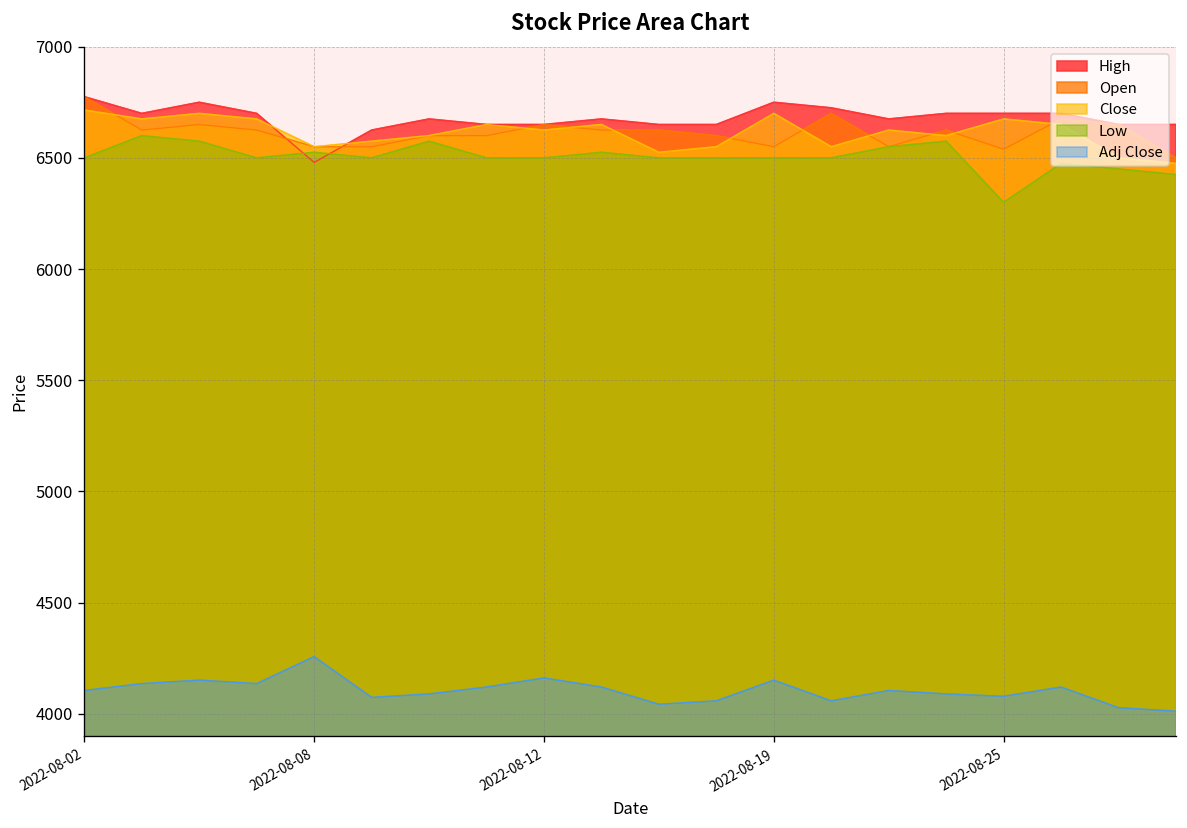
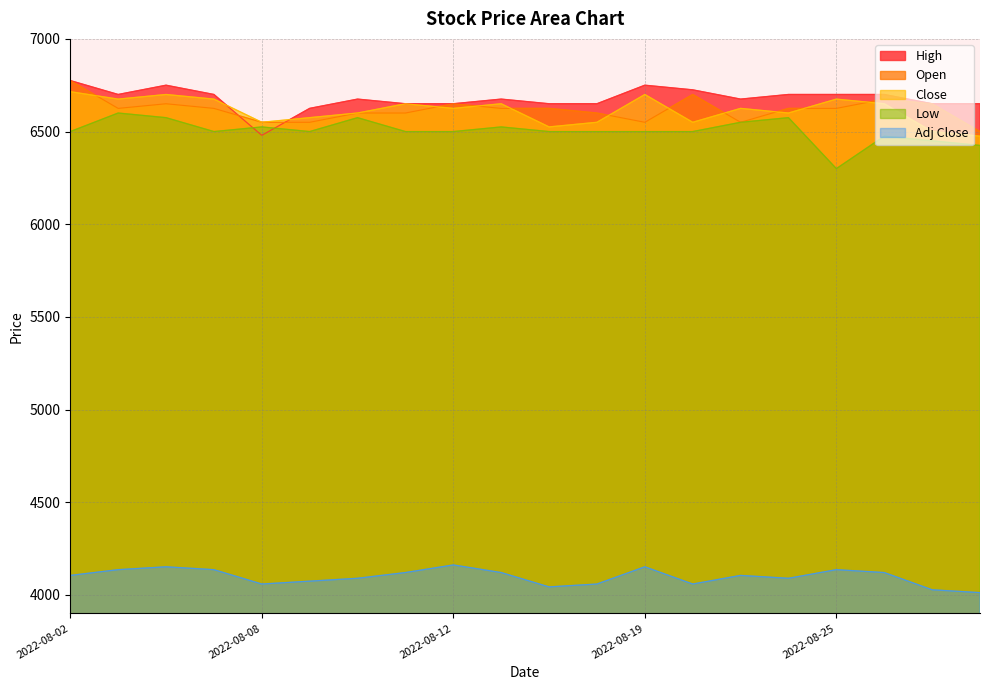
Adj Close, 2022-08-08: 4260 -> 4060
Open, 2022-08-25: 6540 -> 6630
Adj Close, 2022-08-25: 4080 -> 4140
